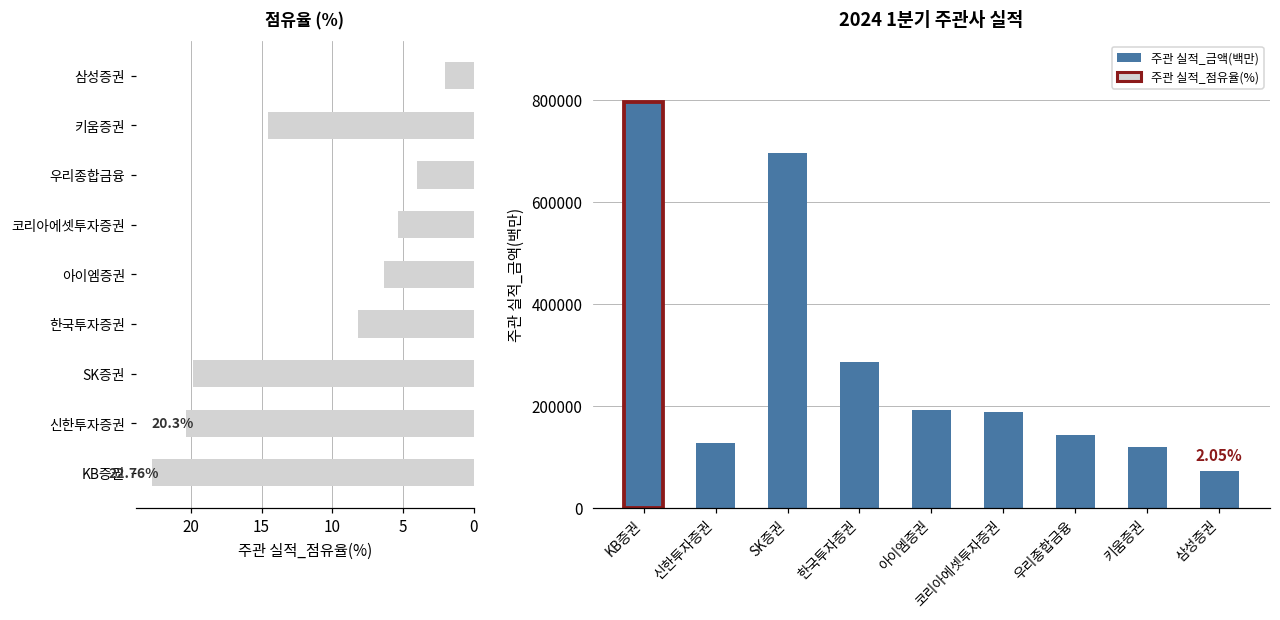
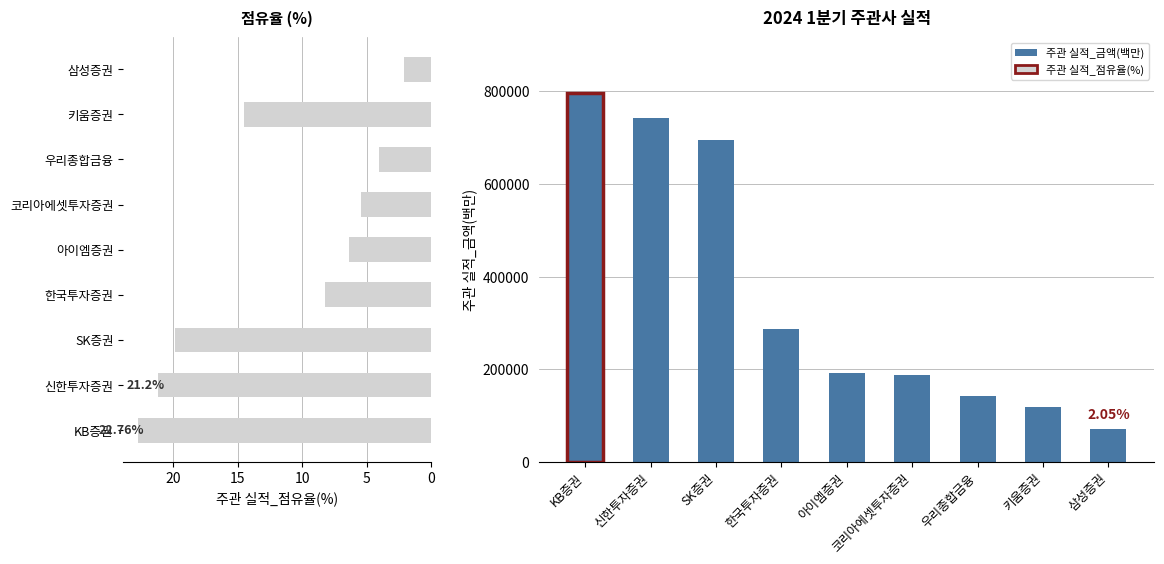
점유율 (%), 신한투자증권: 20.3% -> 21.2%
2024 1분기 주관사 실적, 신한투자증권: 130000 -> 740000
